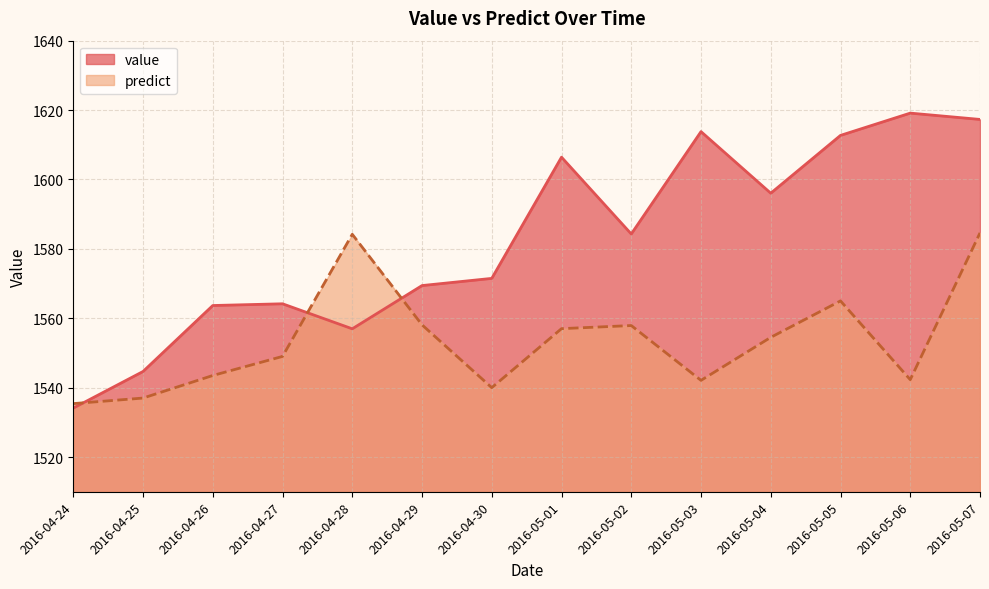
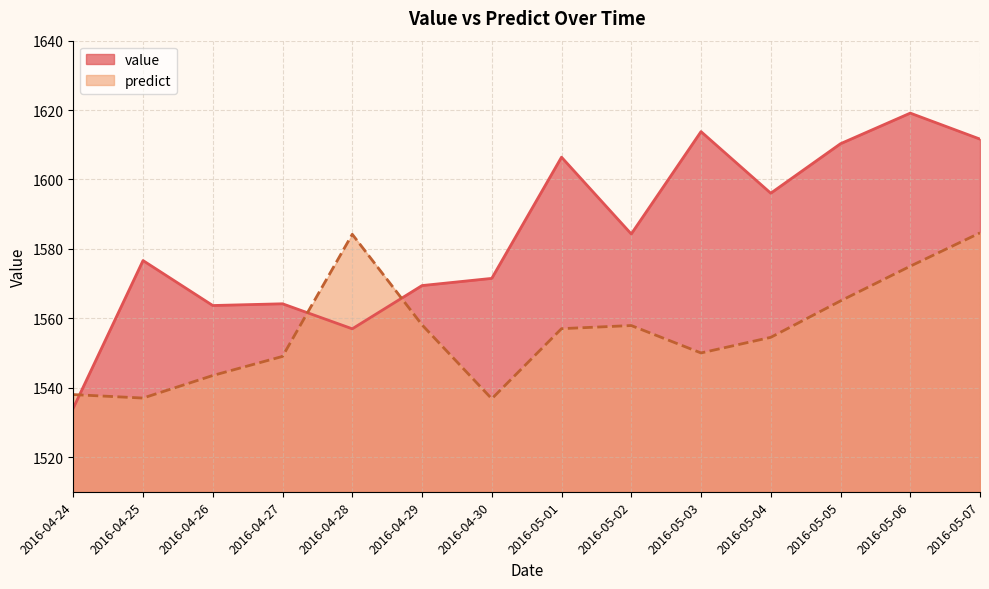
predict, 2016-04-24: 1535 -> 1538
value, 2016-04-25: 1545 -> 1577
predict, 2016-04-30: 1540 -> 1537
predict, 2016-05-03: 1542 -> 1550
value, 2016-05-05: 1613 -> 1610
predict, 2016-05-06: 1542 -> 1575
value, 2016-05-07: 1617 -> 1612
